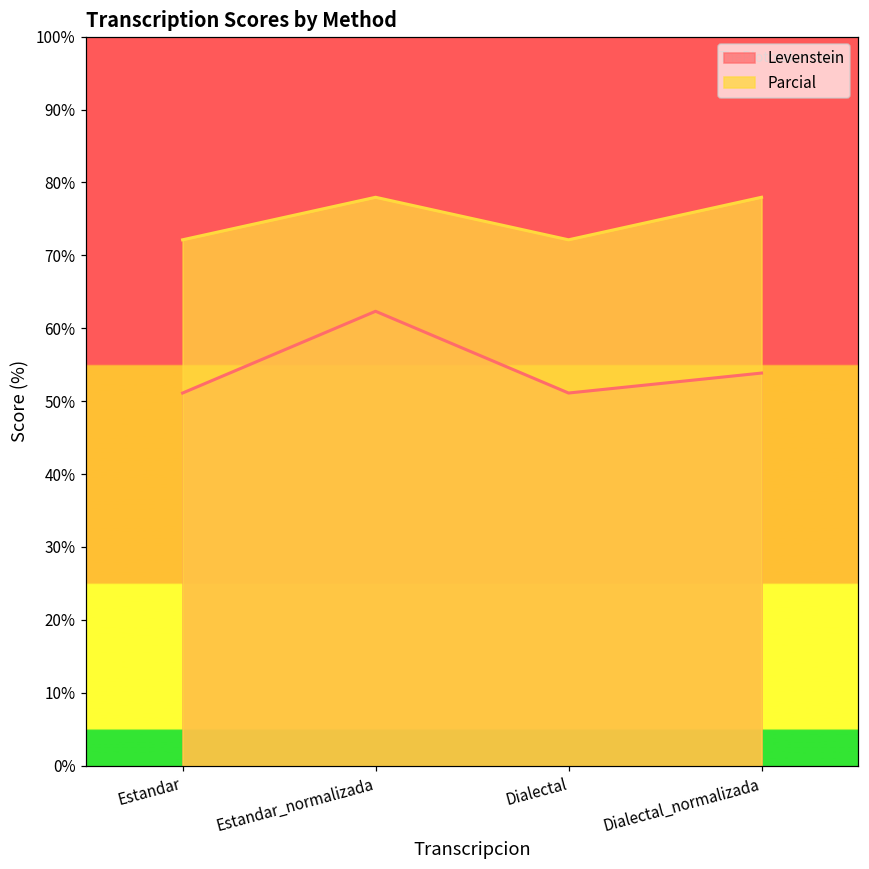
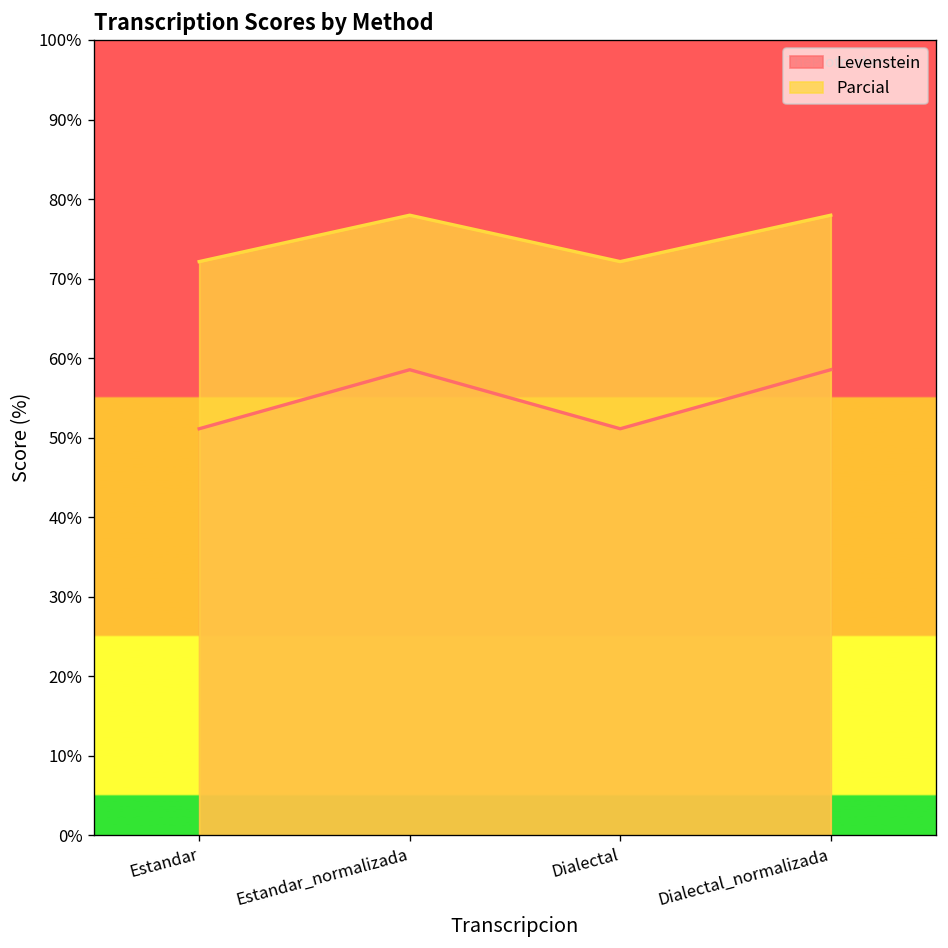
Levenstein, Estandar_normalizada: 62% -> 59%
Levenstein, Dialectal_normalizada: 54% -> 59%
